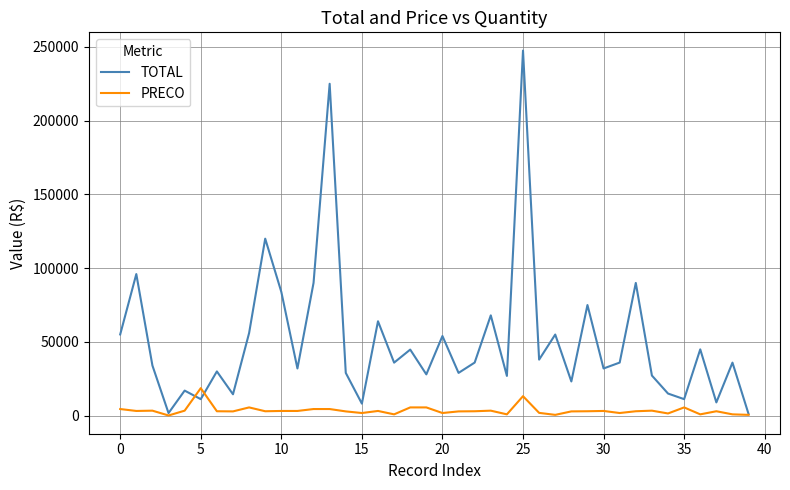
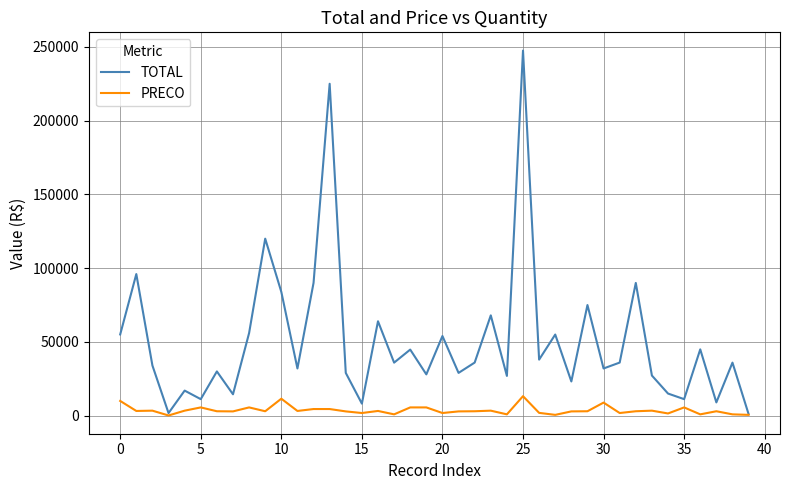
PRECO, 0: 5000 -> 10000
PRECO, 5: 19000 -> 6000
PRECO, 10: 3000 -> 12000
PRECO, 30: 3000 -> 9000
